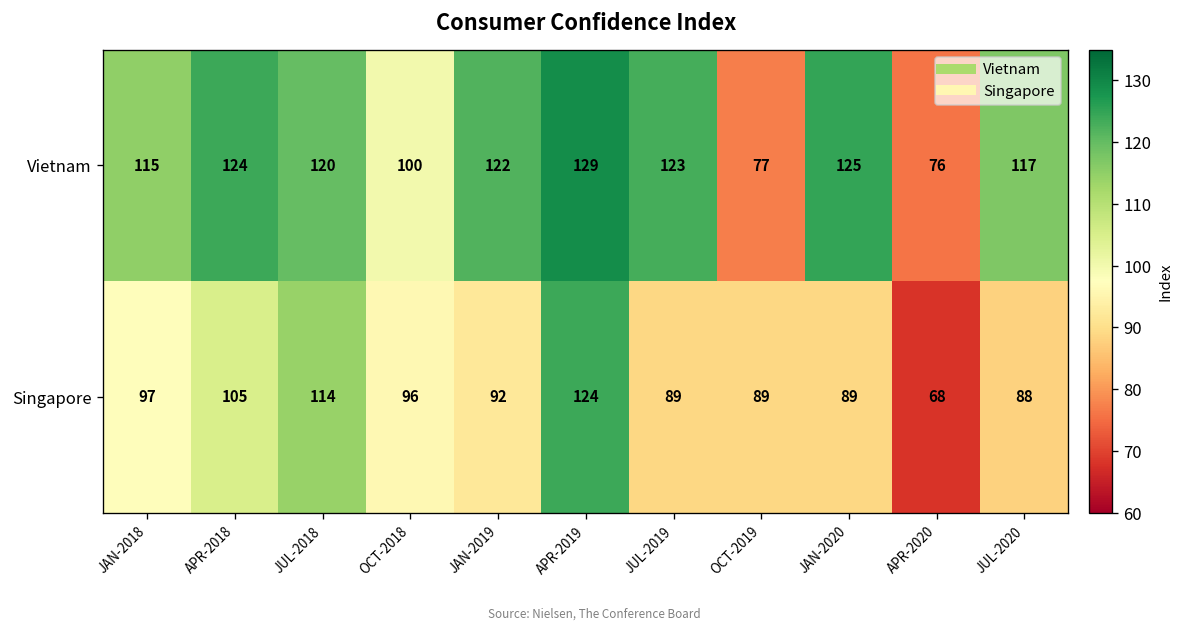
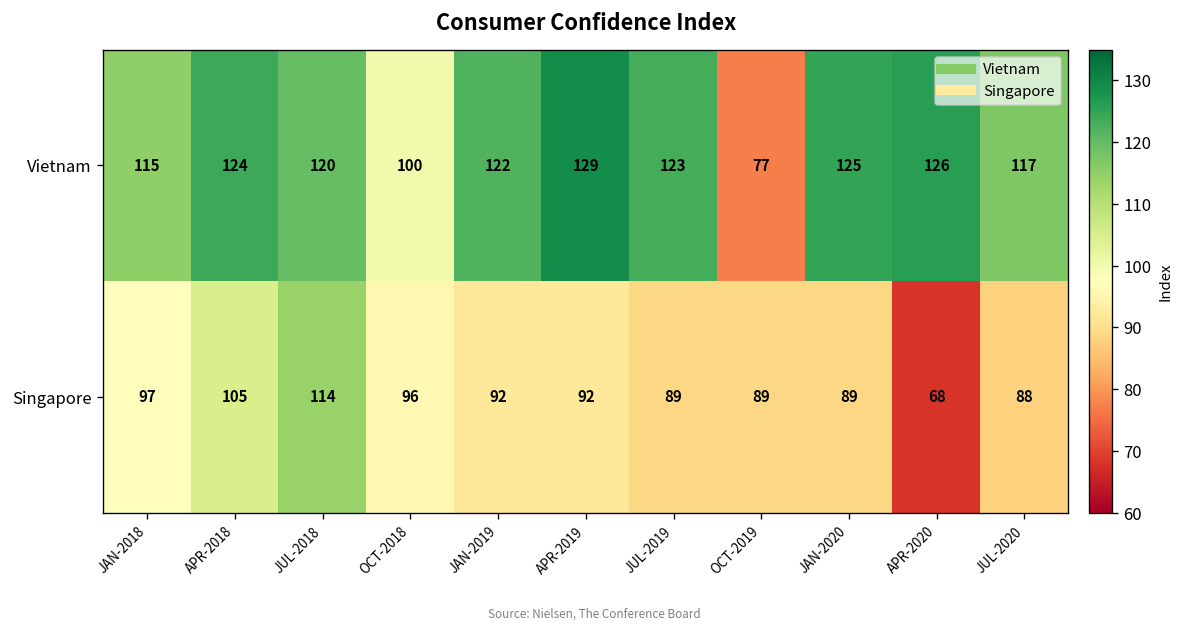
Vietnam, APR-2020: 76 -> 126
Singapore, APR-2019: 124 -> 92
